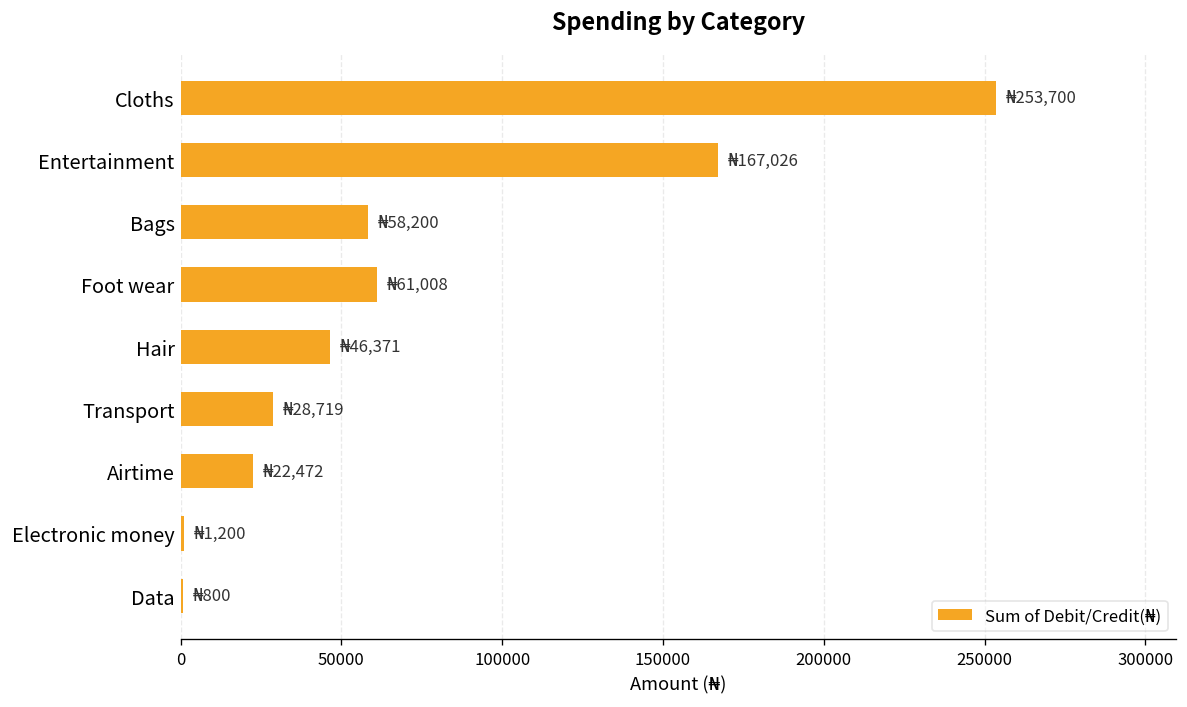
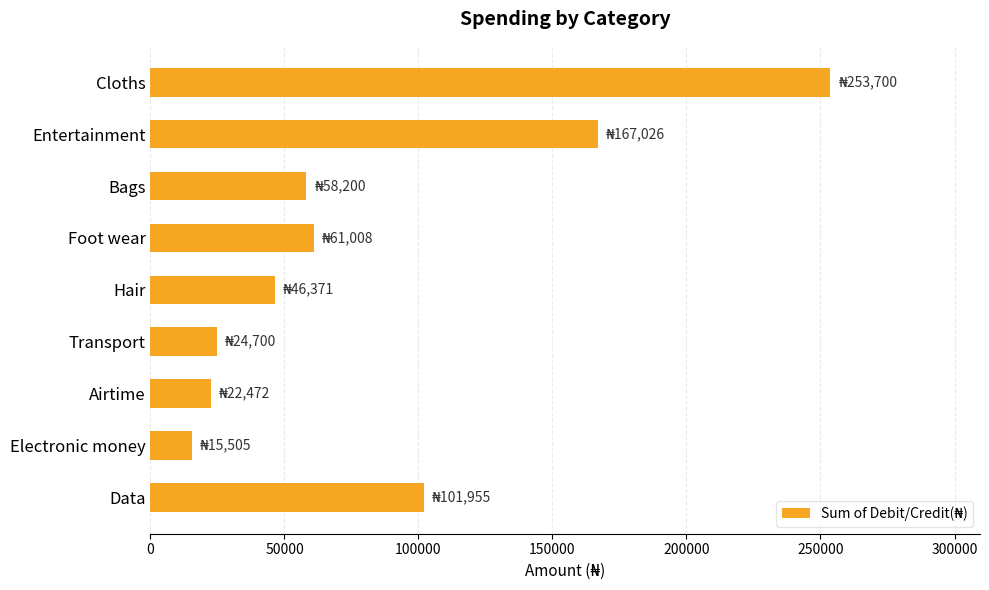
Transport: 28,719 -> 24,700
Electronic money: 1,200 -> 15,505
Data: 800 -> 101,955
